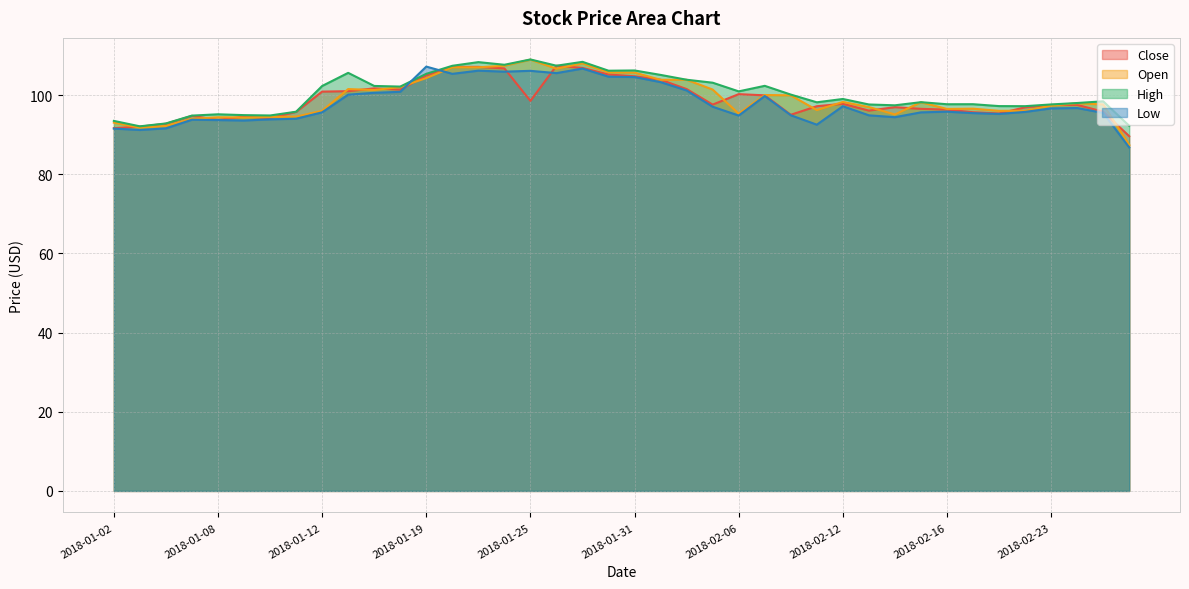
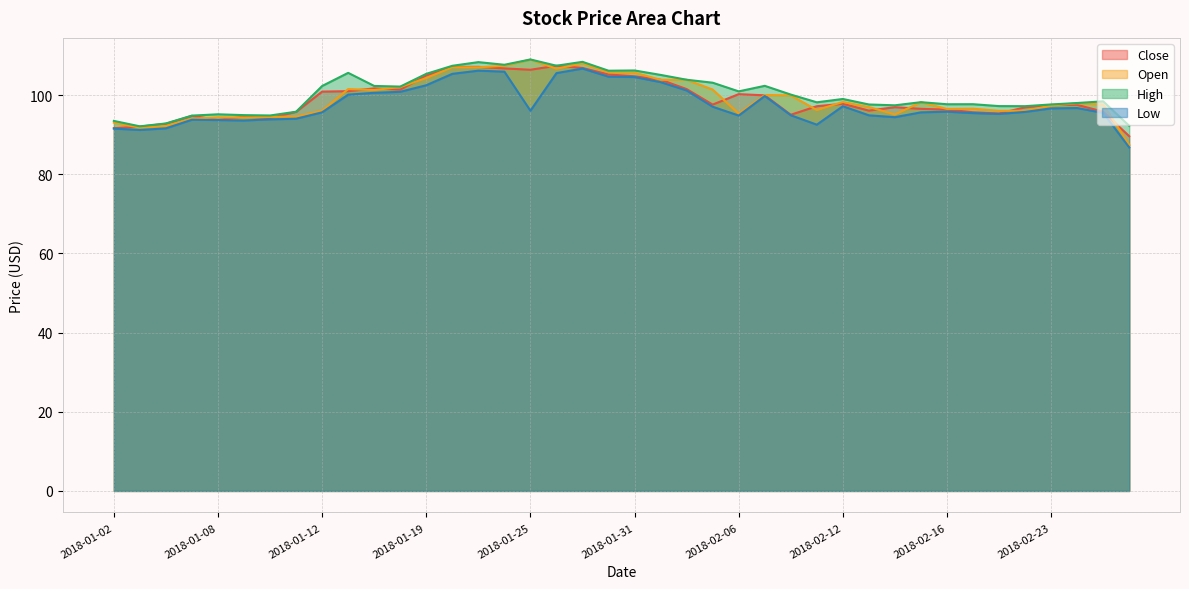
Low, 2018-01-19: 107 -> 102
Close, 2018-01-25: 99 -> 106
Low, 2018-01-25: 106 -> 96
